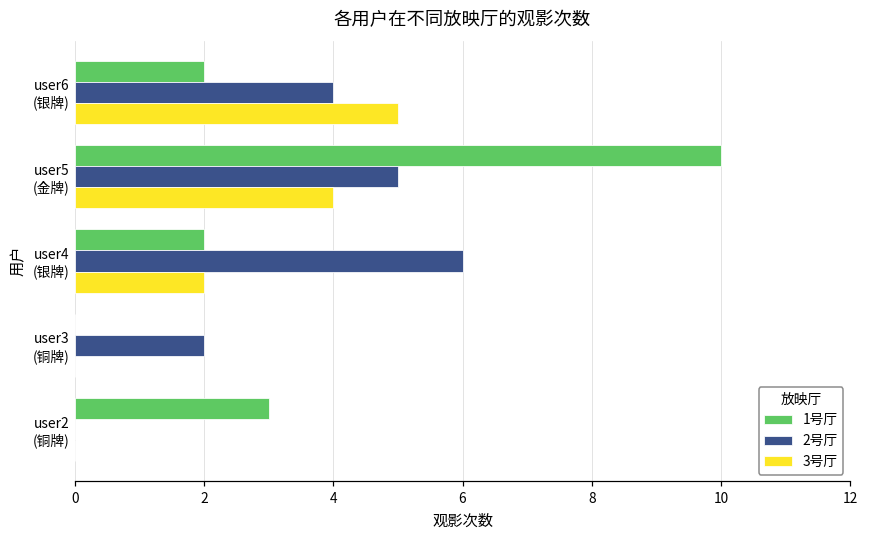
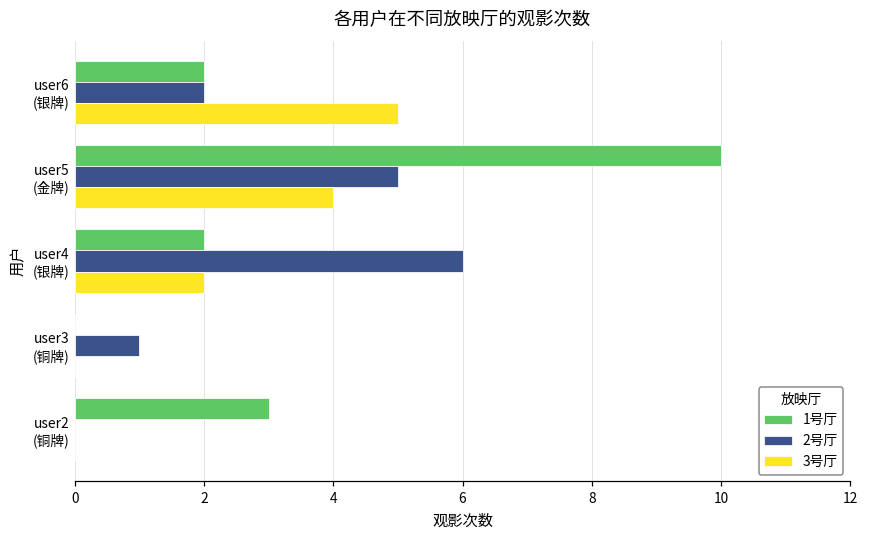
2号厅, user6 (银牌): 4 -> 2
2号厅, user3 (铜牌): 2 -> 1
